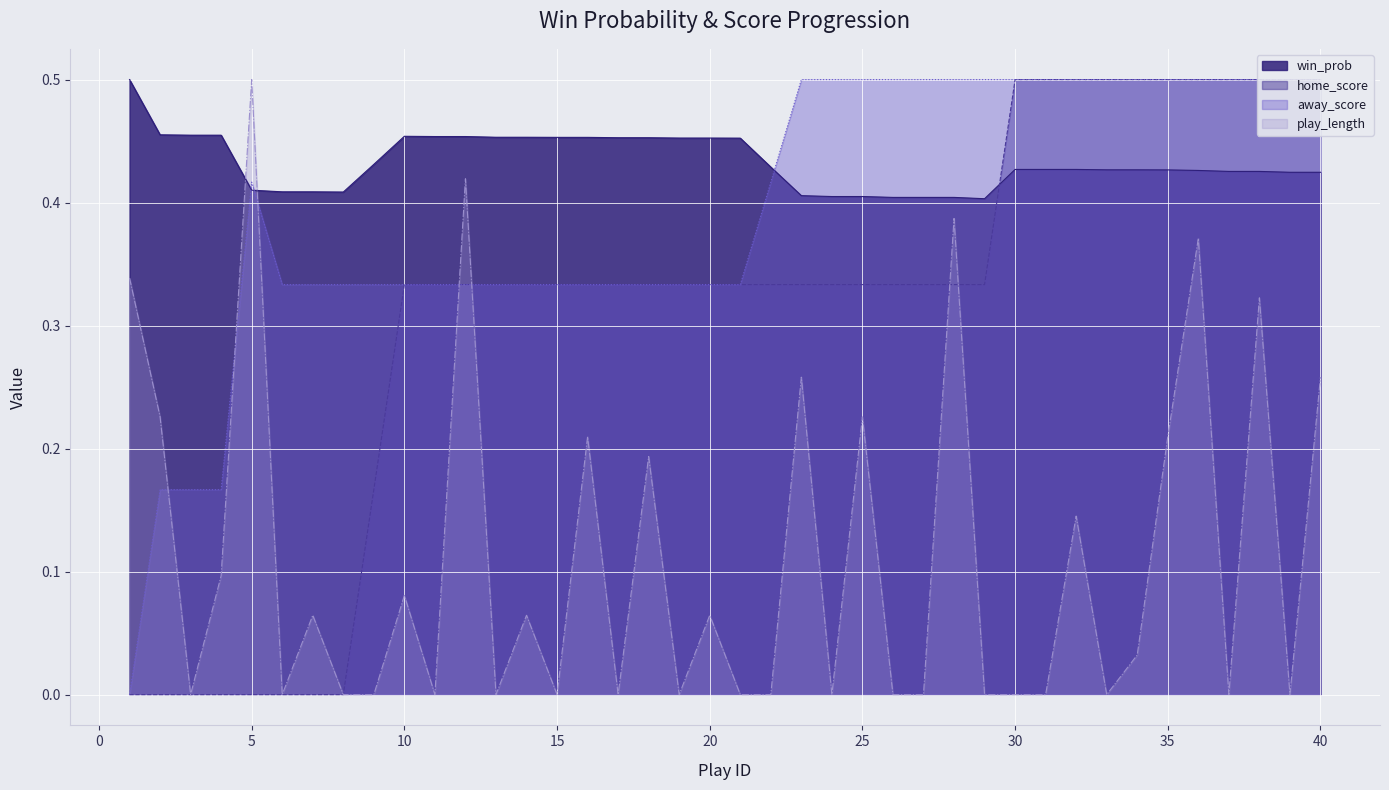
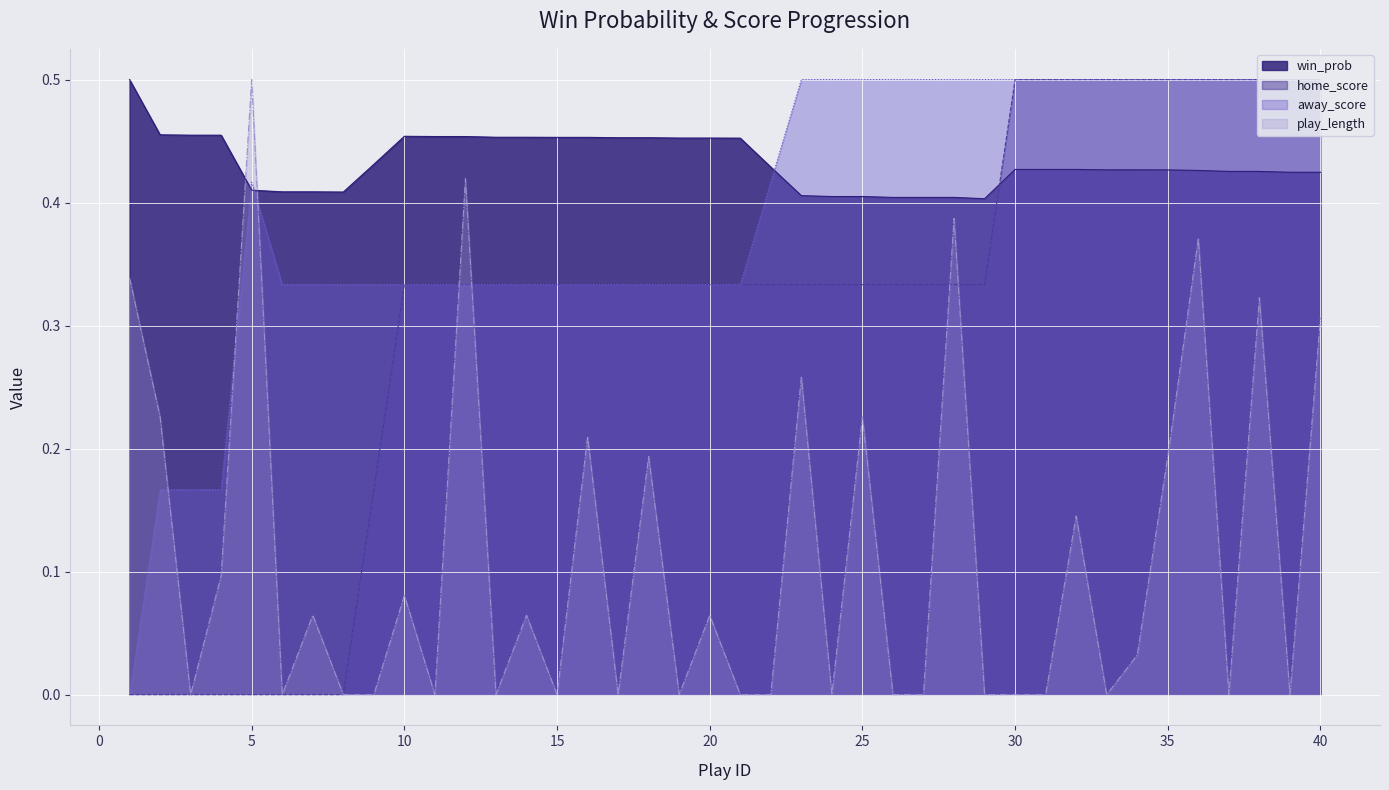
play_length, 35: 0.210 -> 0.194
play_length, 40: 0.258 -> 0.306
